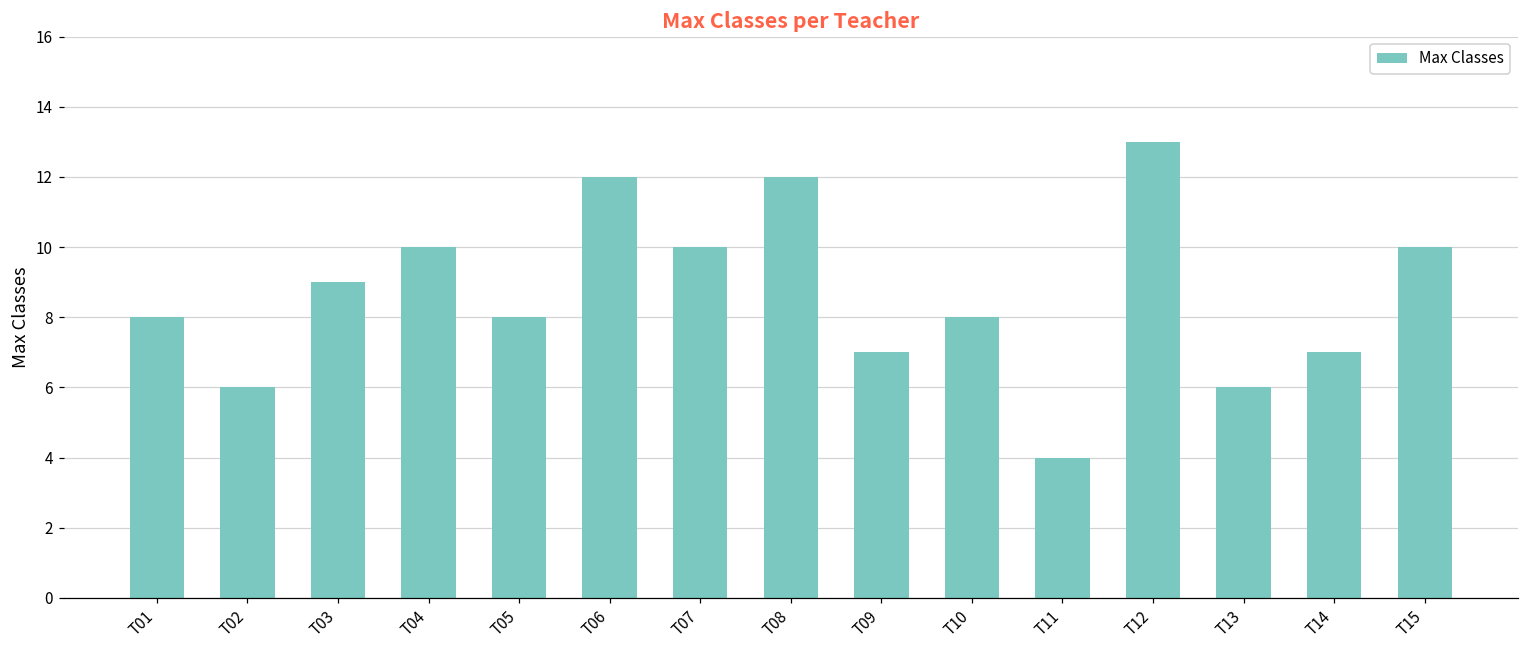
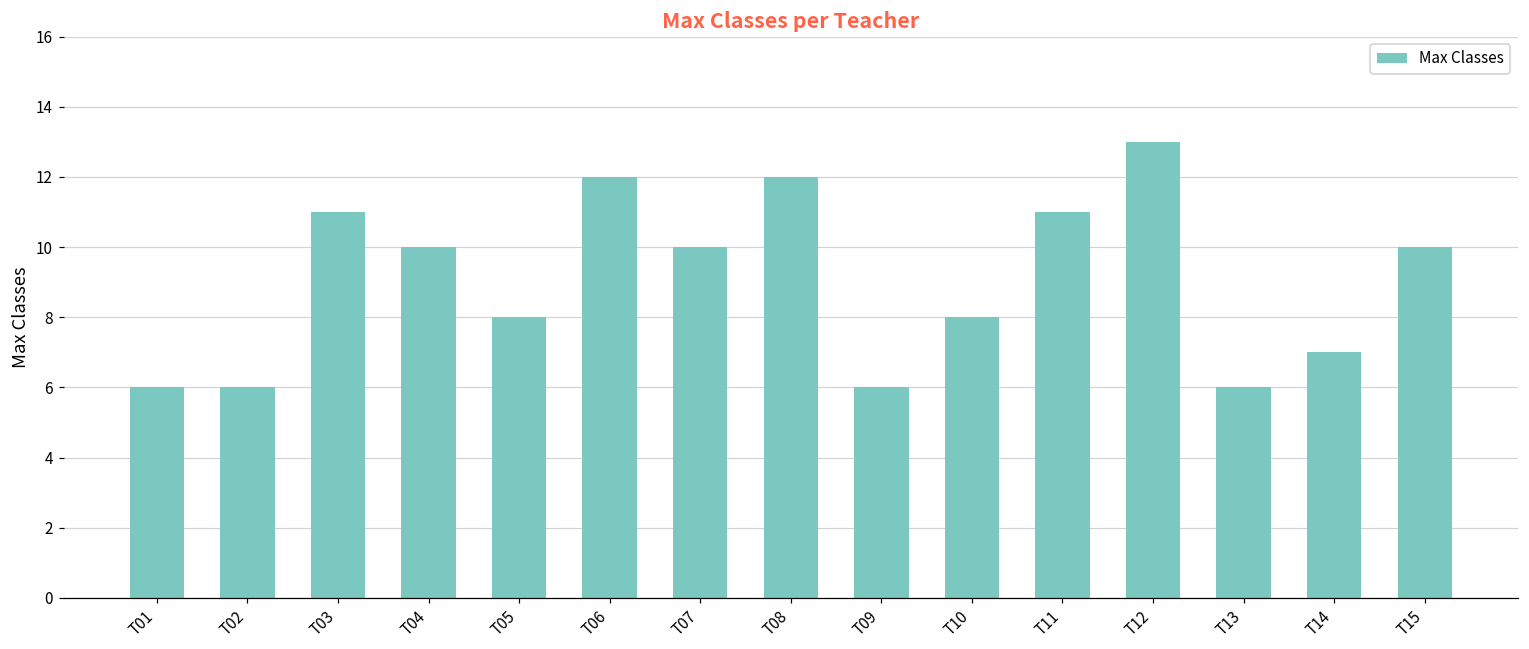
T01: 8 -> 6
T03: 9 -> 11
T09: 7 -> 6
T11: 4 -> 11
